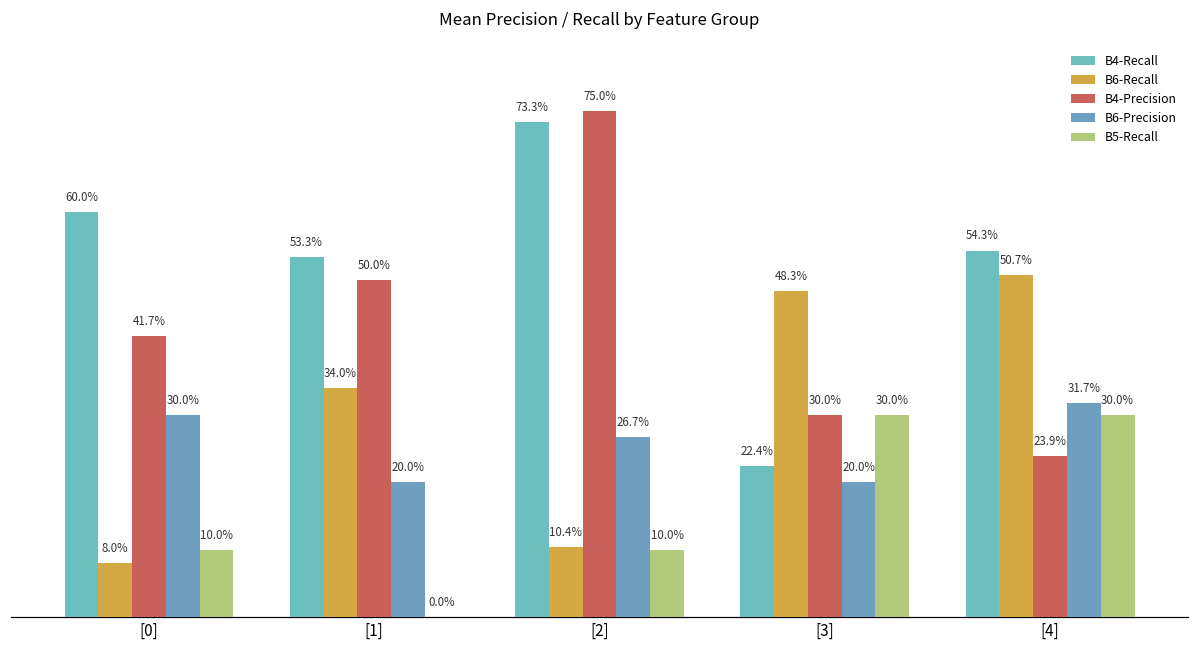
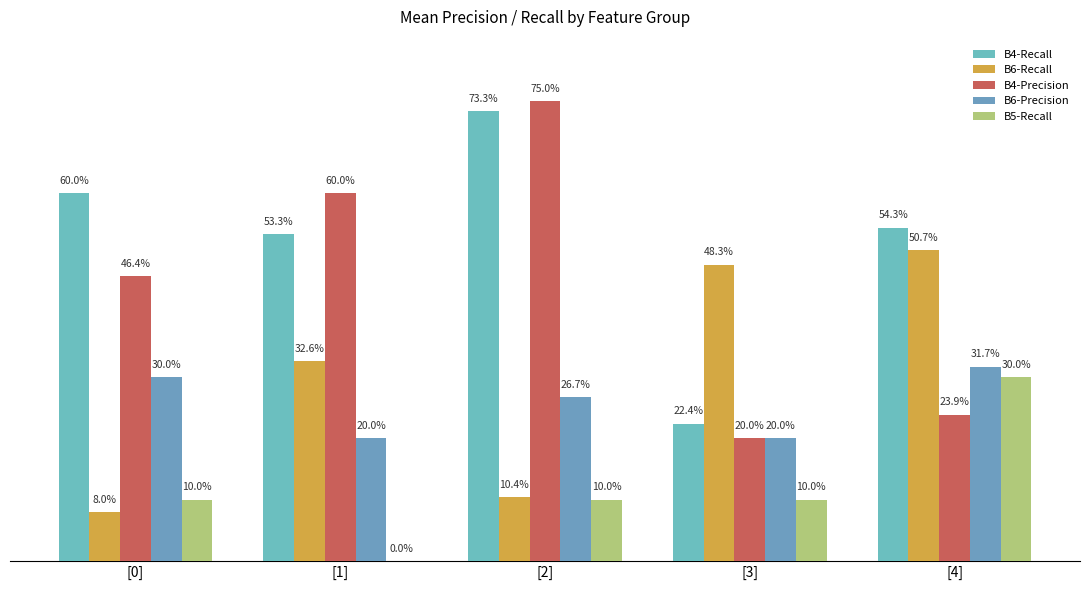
B4-Precision, [0]: 41.7% -> 46.4%
B6-Recall, [1]: 34.0% -> 32.6%
B4-Precision, [1]: 50.0% -> 60.0%
B4-Precision, [3]: 30.0% -> 20.0%
B5-Recall, [3]: 30.0% -> 10.0%
